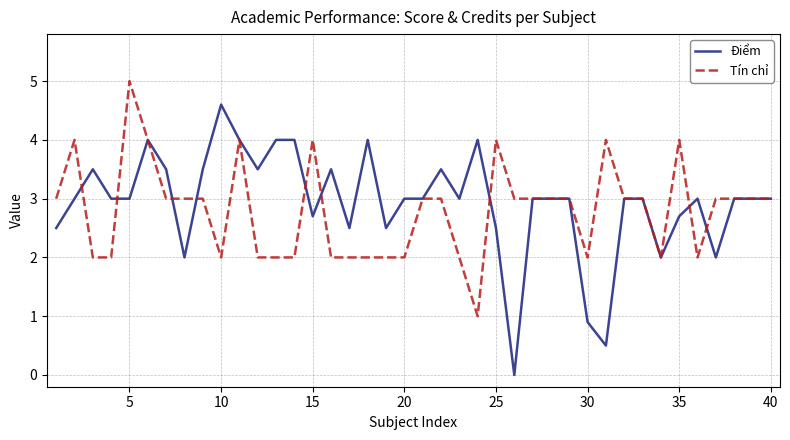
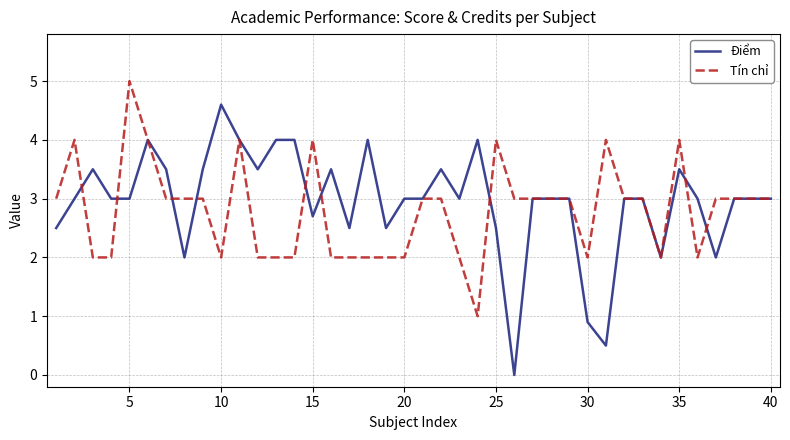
Điểm, 35: 2.7 -> 3.5
